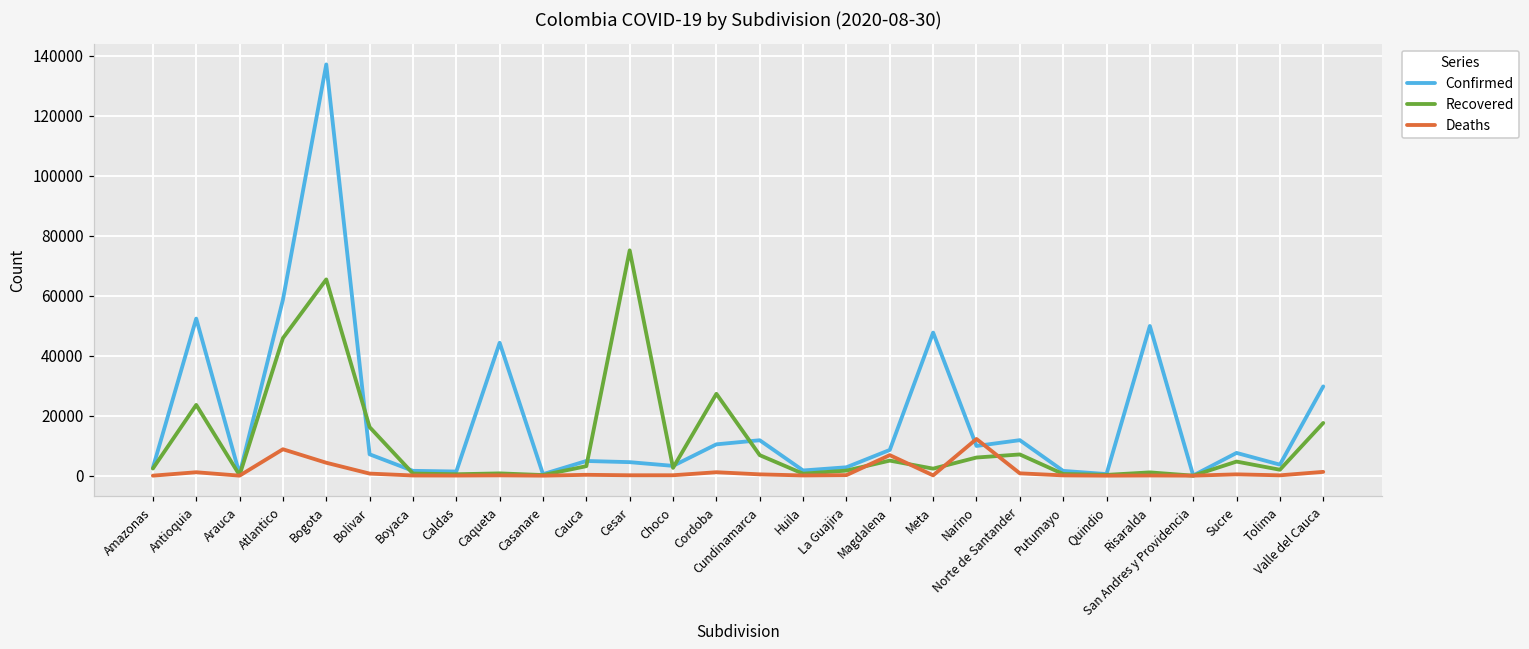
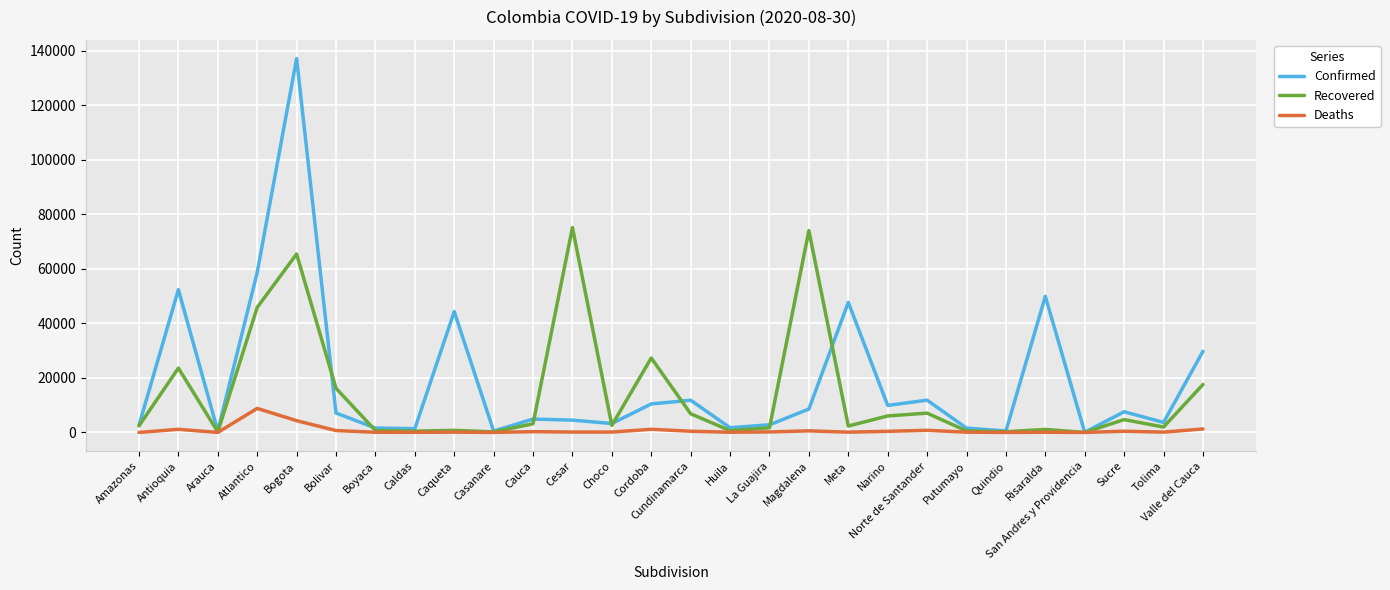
Recovered, Magdalena: 5000 -> 74000
Deaths, Magdalena: 7000 -> 1000
Deaths, Narino: 12000 -> 0
